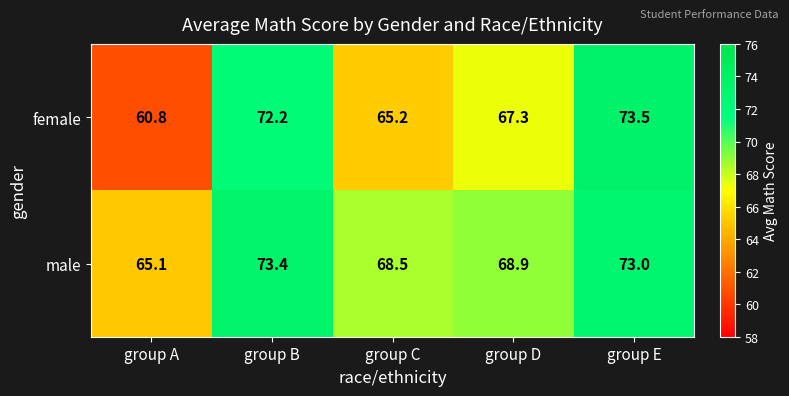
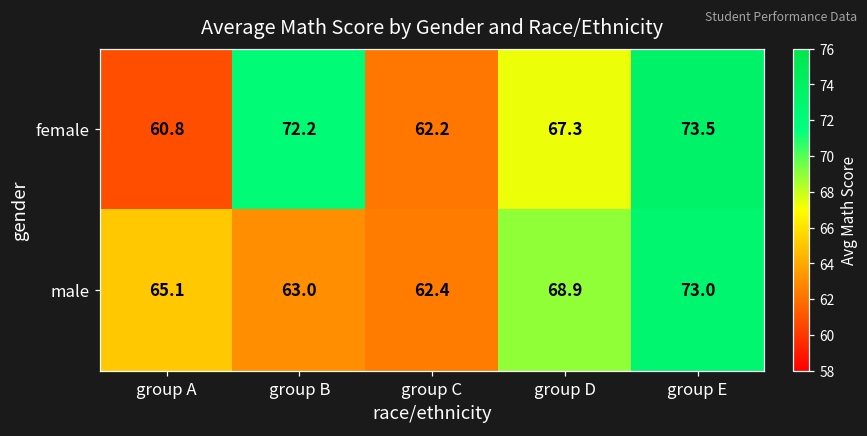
female, group C: 65.2 -> 62.2
male, group B: 73.4 -> 63.0
male, group C: 68.5 -> 62.4
